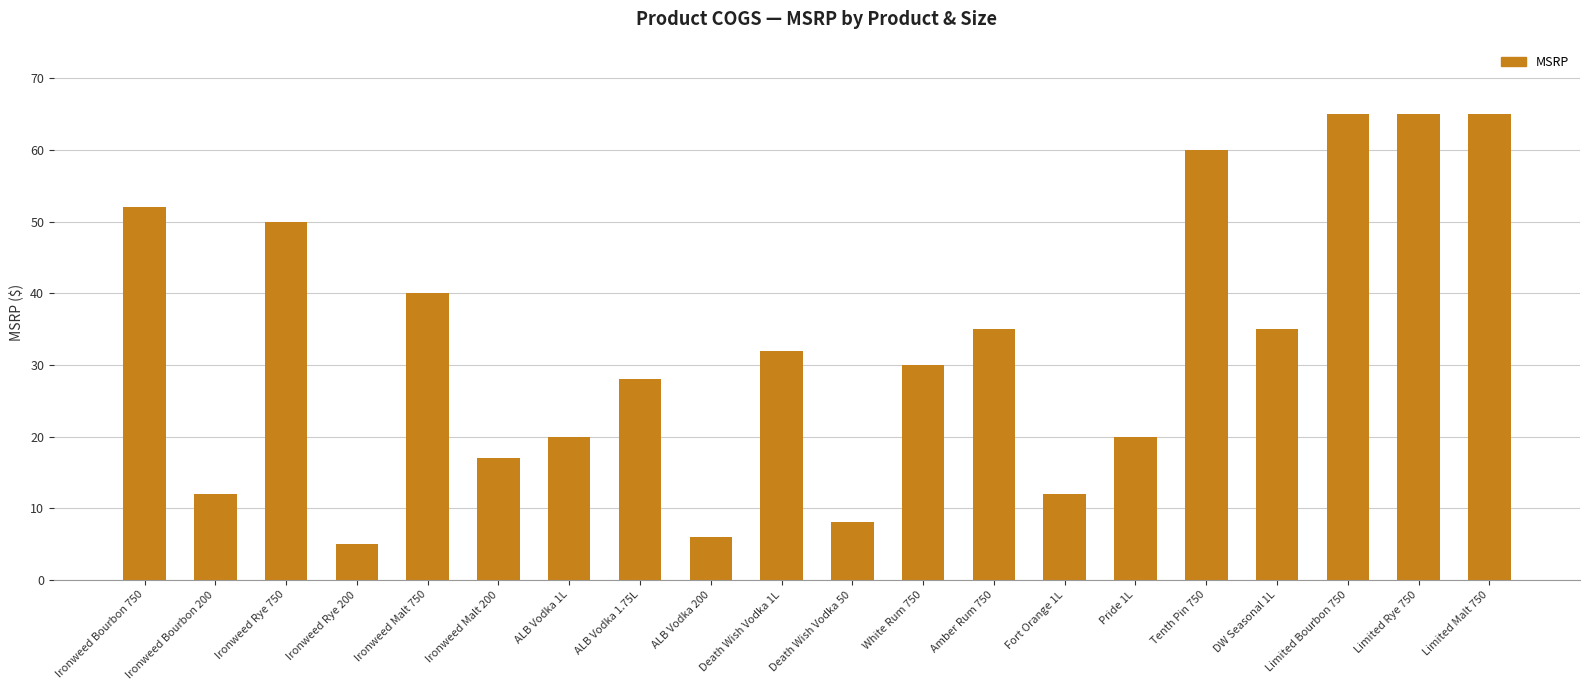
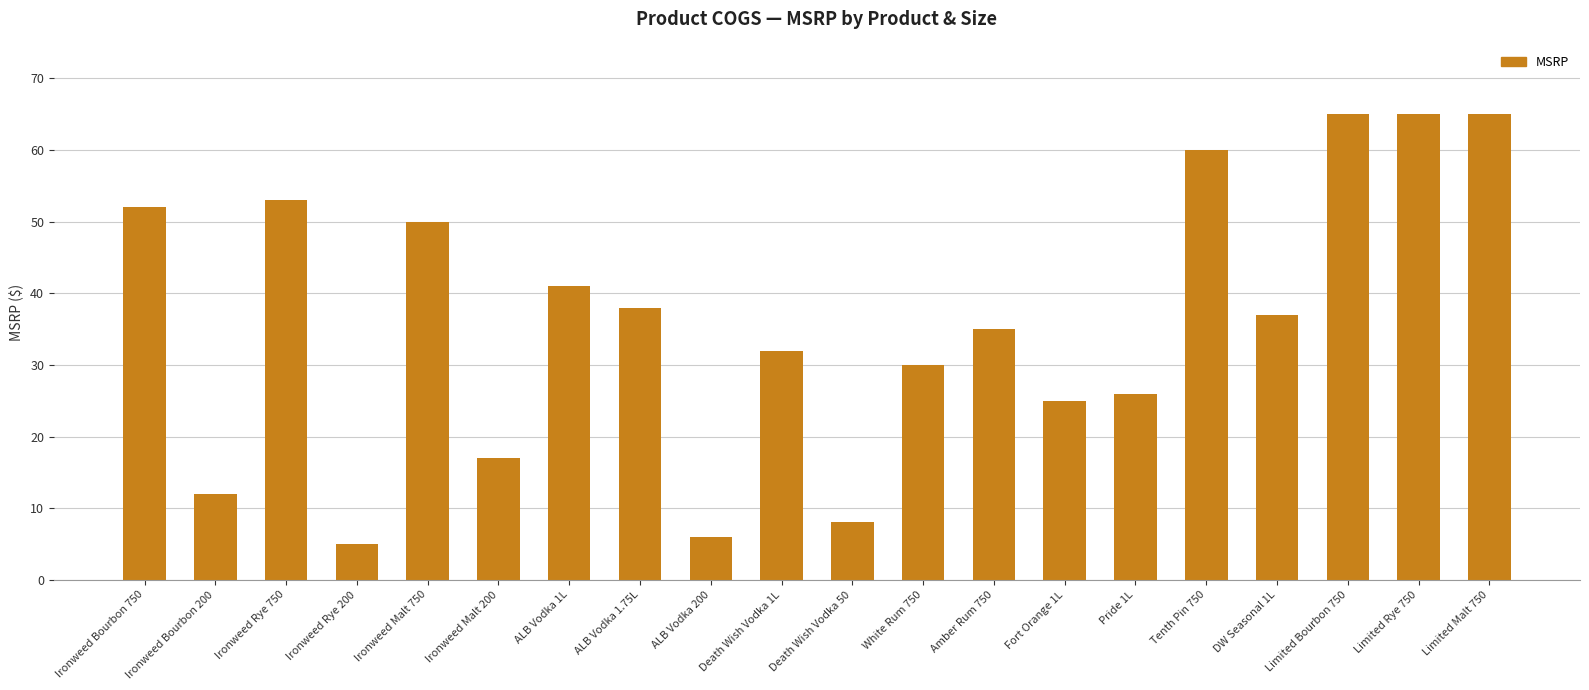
Ironweed Rye 750: 50 -> 53
Ironweed Malt 750: 40 -> 50
ALB Vodka 1L: 20 -> 41
ALB Vodka 1.75L: 28 -> 38
Fort Orange 1L: 12 -> 25
Pride 1L: 20 -> 26
DW Seasonal 1L: 35 -> 37
